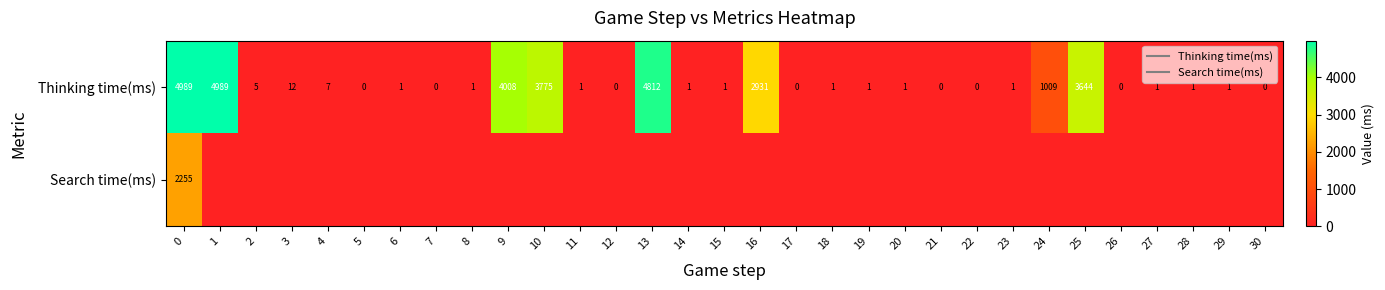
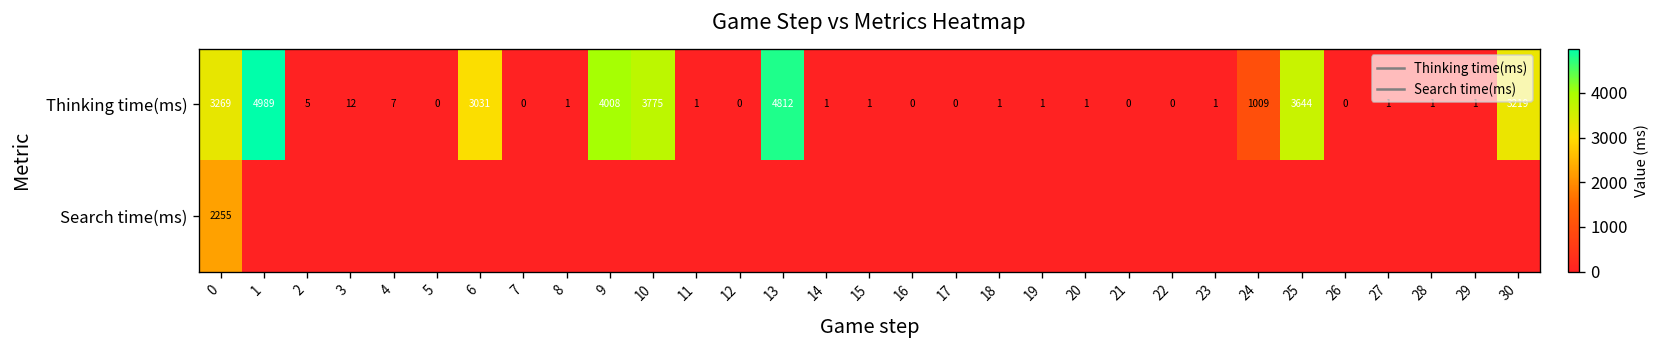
Thinking time(ms), 0: 4989 -> 3269
Thinking time(ms), 6: 1 -> 3031
Thinking time(ms), 16: 2931 -> 0
Thinking time(ms), 30: 0 -> 3219
